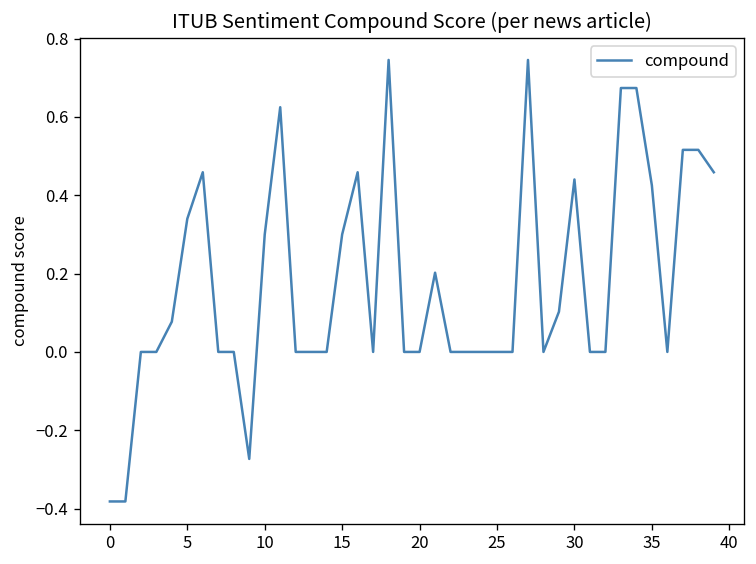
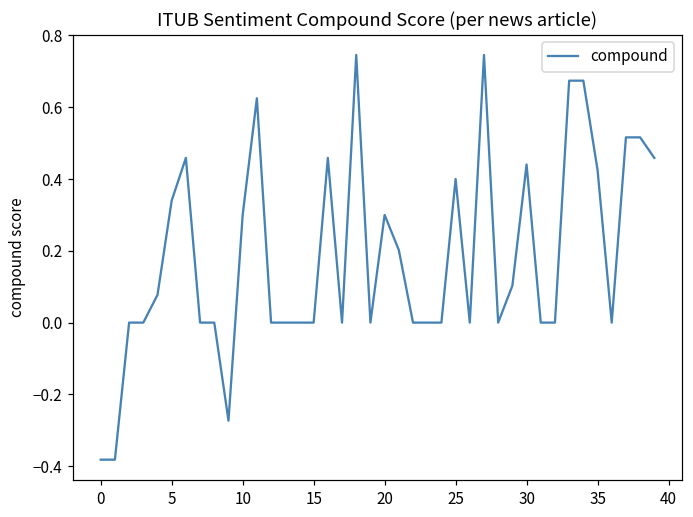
15: 0.3 -> 0.0
20: 0.0 -> 0.3
25: 0.0 -> 0.4
